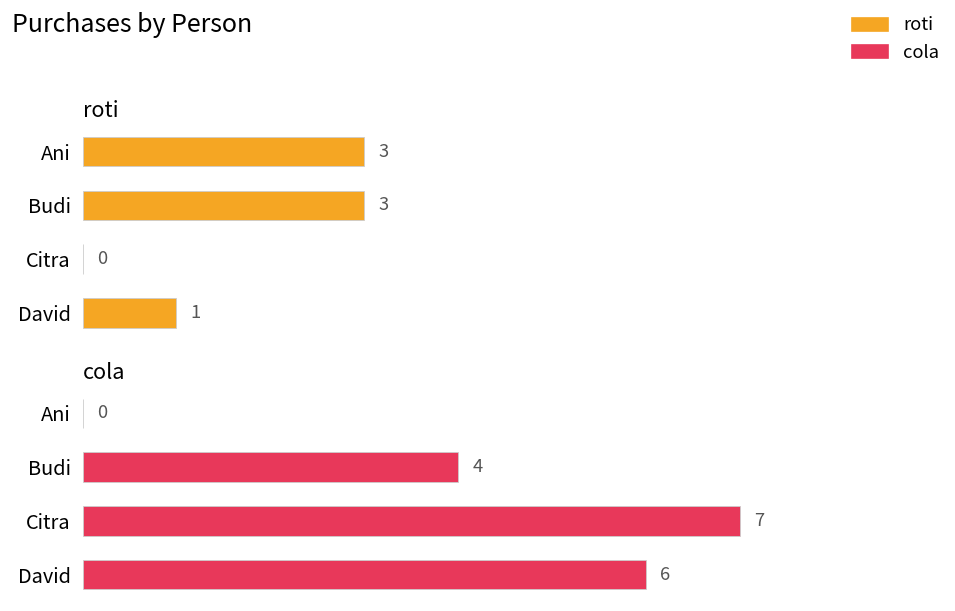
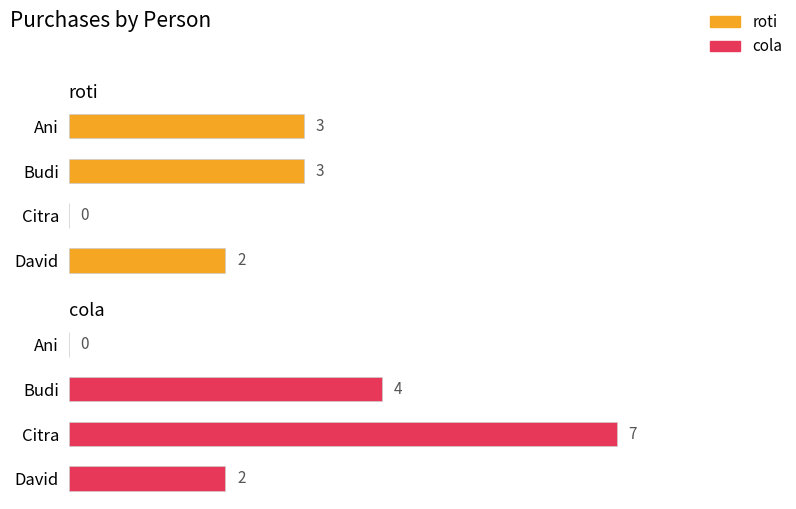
roti, David: 1 -> 2
cola, David: 6 -> 2
